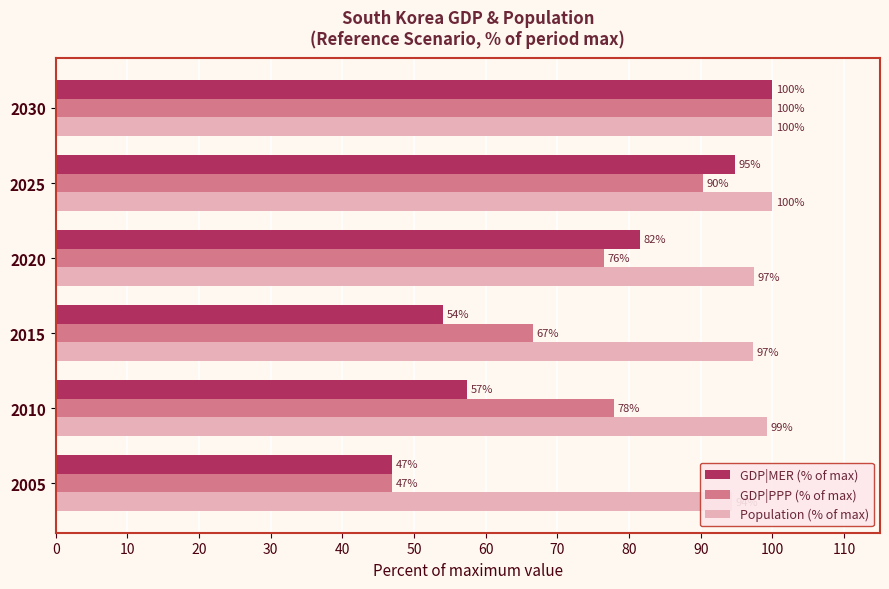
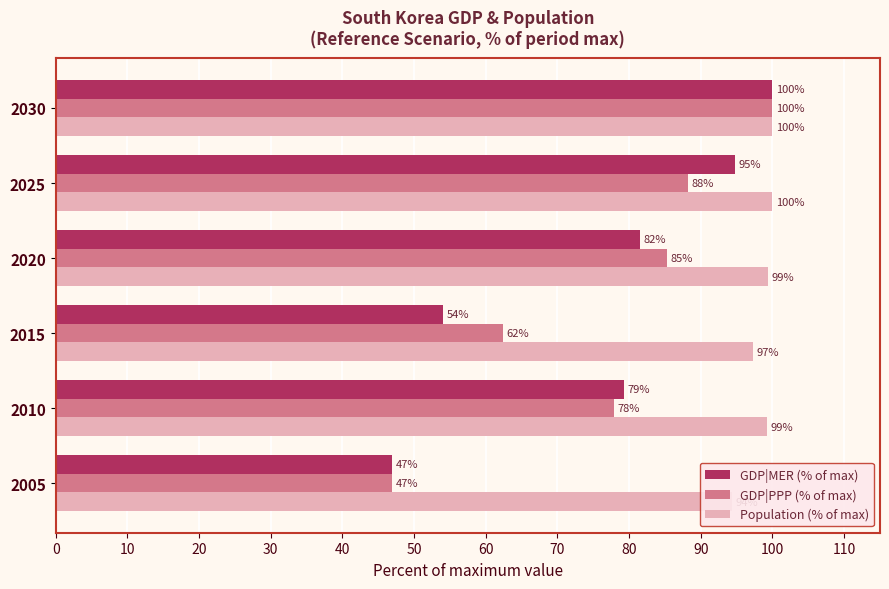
GDP|PPP (% of max), 2025: 90% -> 88%
GDP|PPP (% of max), 2020: 76% -> 85%
Population (% of max), 2020: 97% -> 99%
GDP|PPP (% of max), 2015: 67% -> 62%
GDP|MER (% of max), 2010: 57% -> 79%
